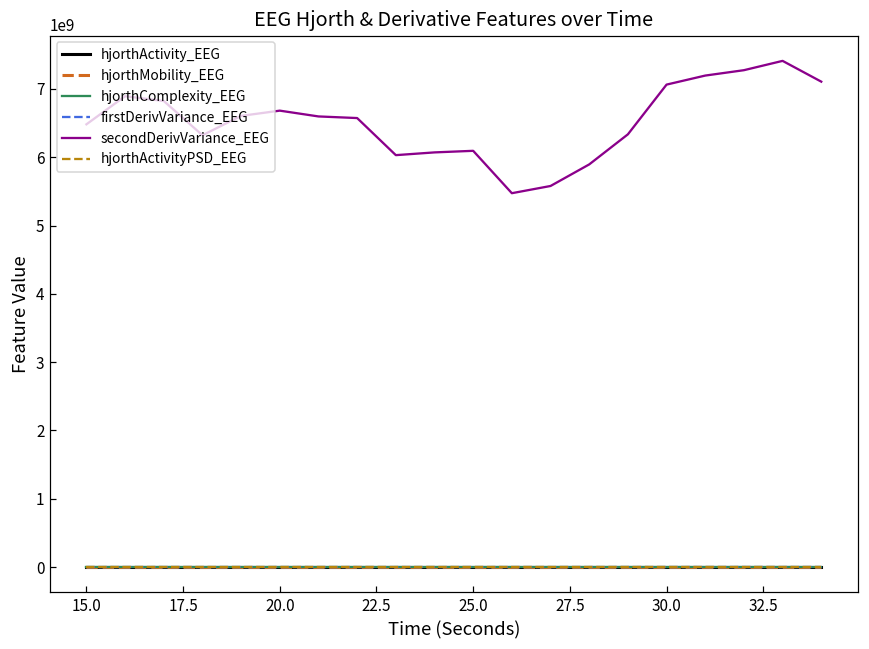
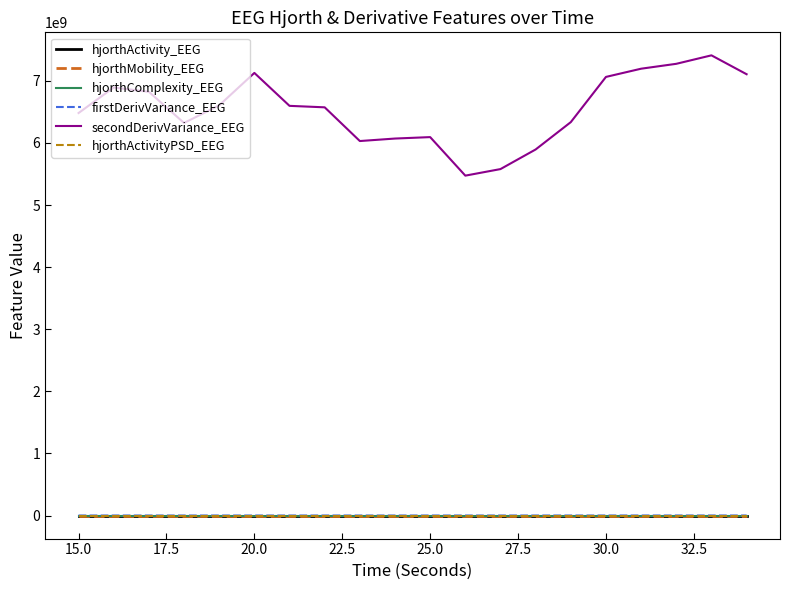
secondDerivVariance_EEG, 20.0: 6700000000 -> 7100000000
